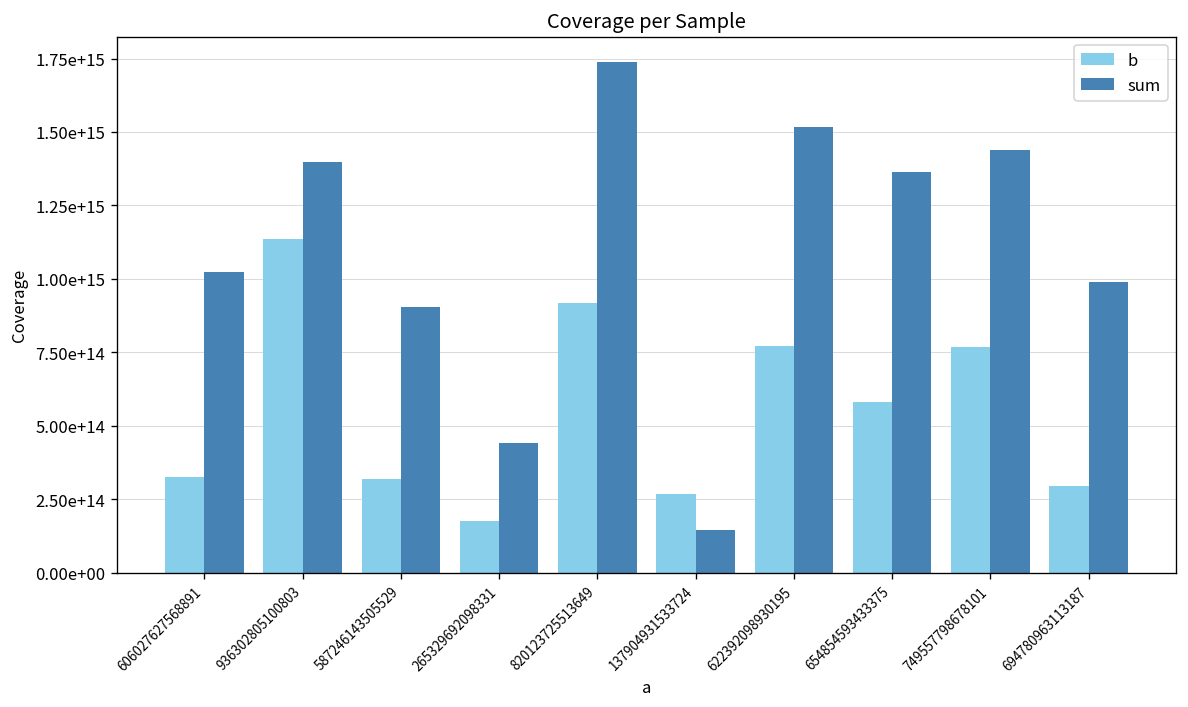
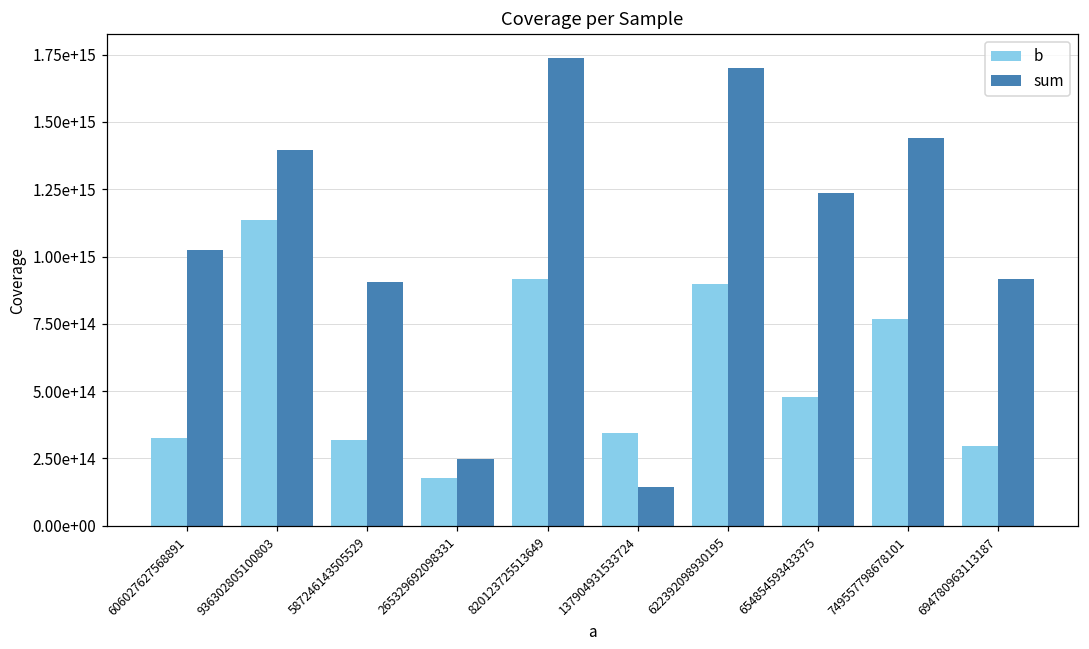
sum, 265329692098331: 440000000000000 -> 250000000000000
b, 137904931533724: 270000000000000 -> 350000000000000
b, 622392098930195: 770000000000000 -> 900000000000000
sum, 622392098930195: 1520000000000000 -> 1700000000000000
b, 654854593433375: 580000000000000 -> 480000000000000
sum, 654854593433375: 1360000000000000 -> 1240000000000000
sum, 694780963113187: 990000000000000 -> 920000000000000
